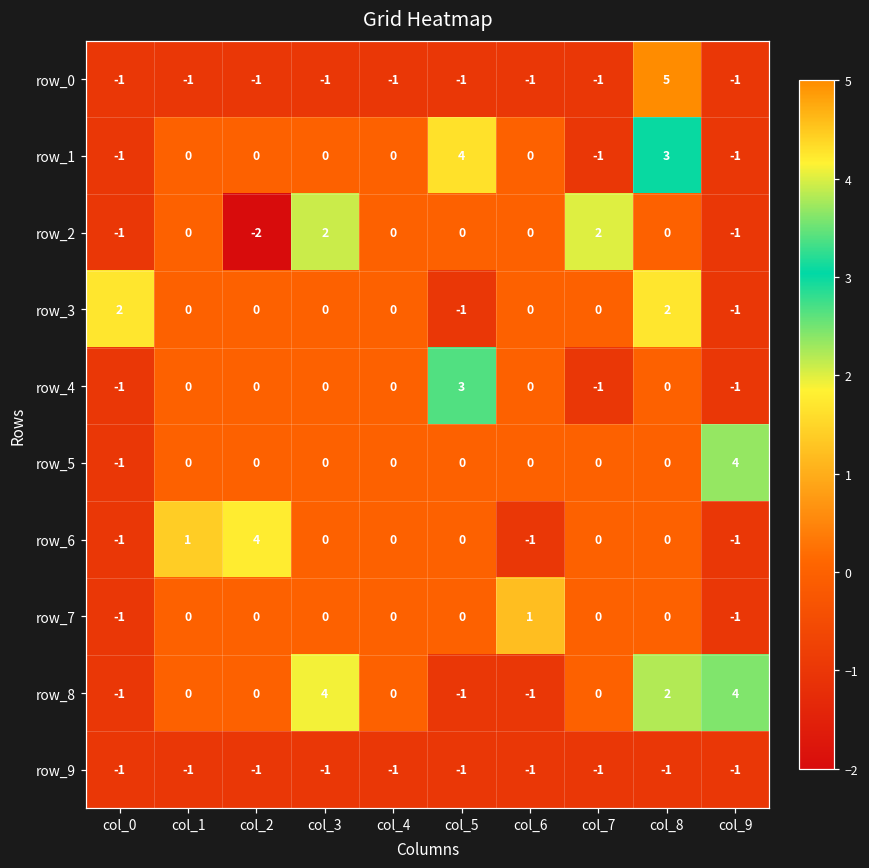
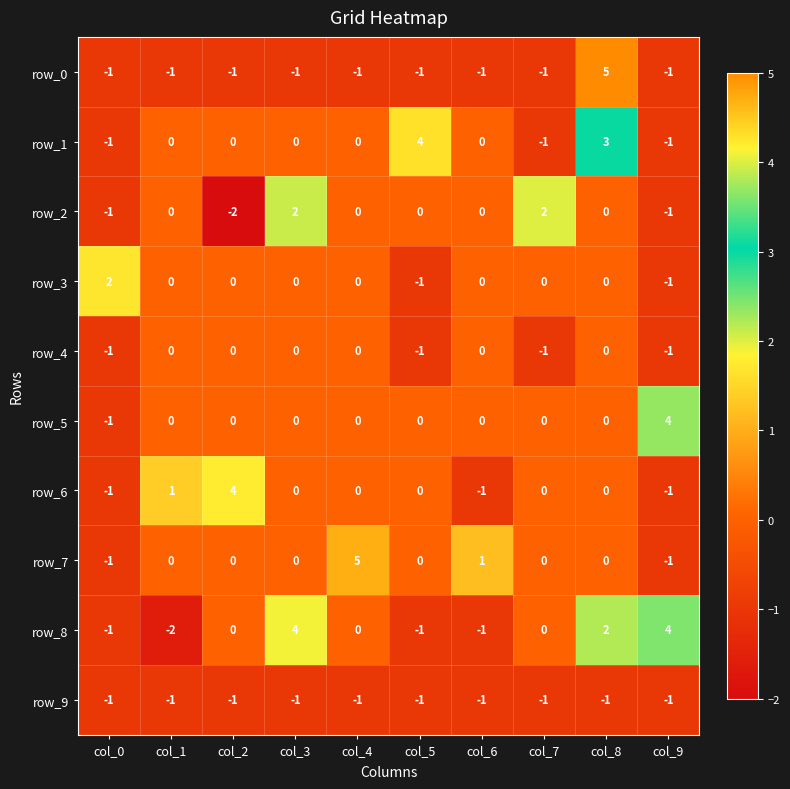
row_3, col_8: 2 -> 0
row_4, col_5: 3 -> -1
row_7, col_4: 0 -> 5
row_8, col_1: 0 -> -2
